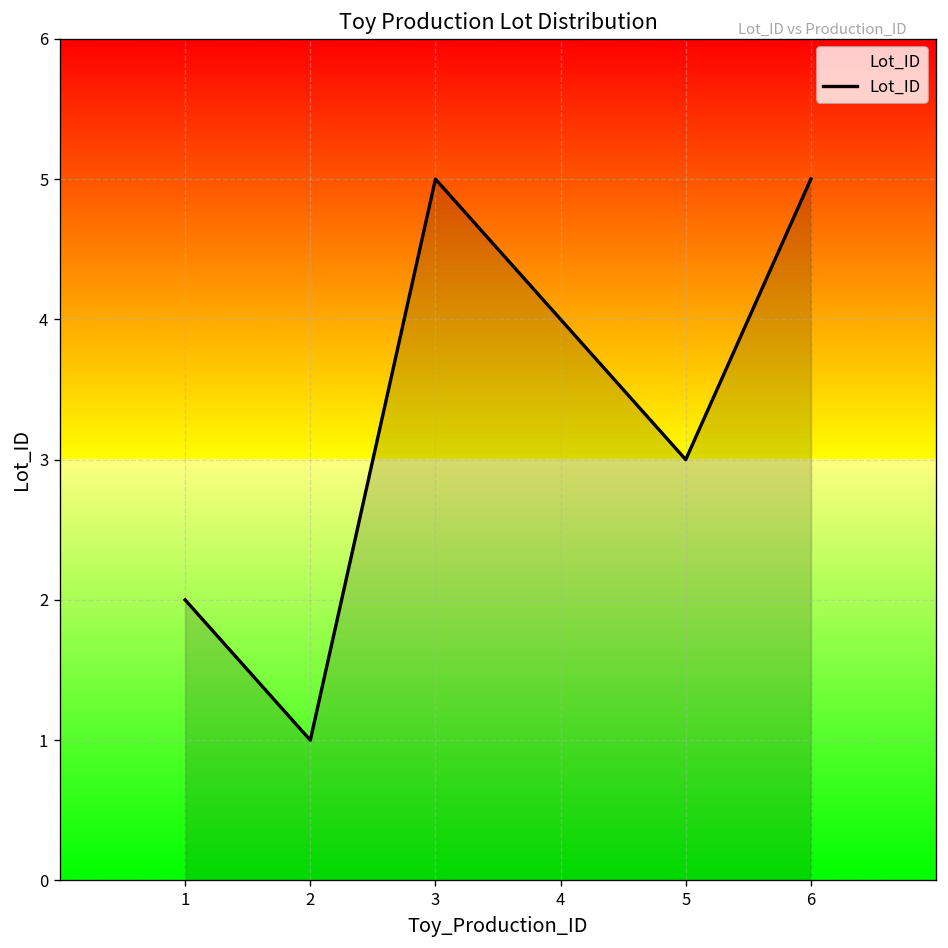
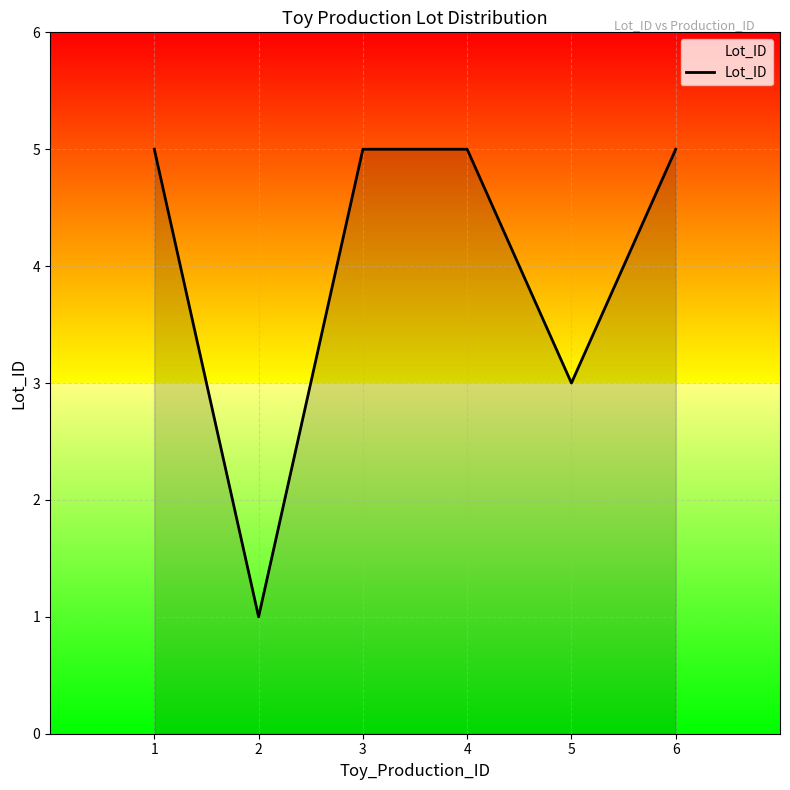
1: 2 -> 5
4: 4 -> 5
